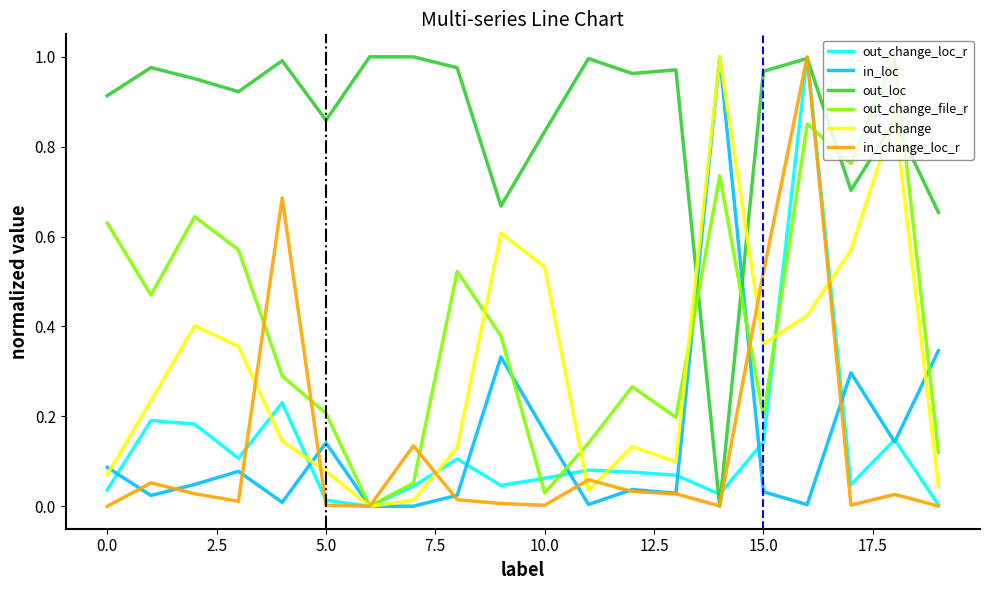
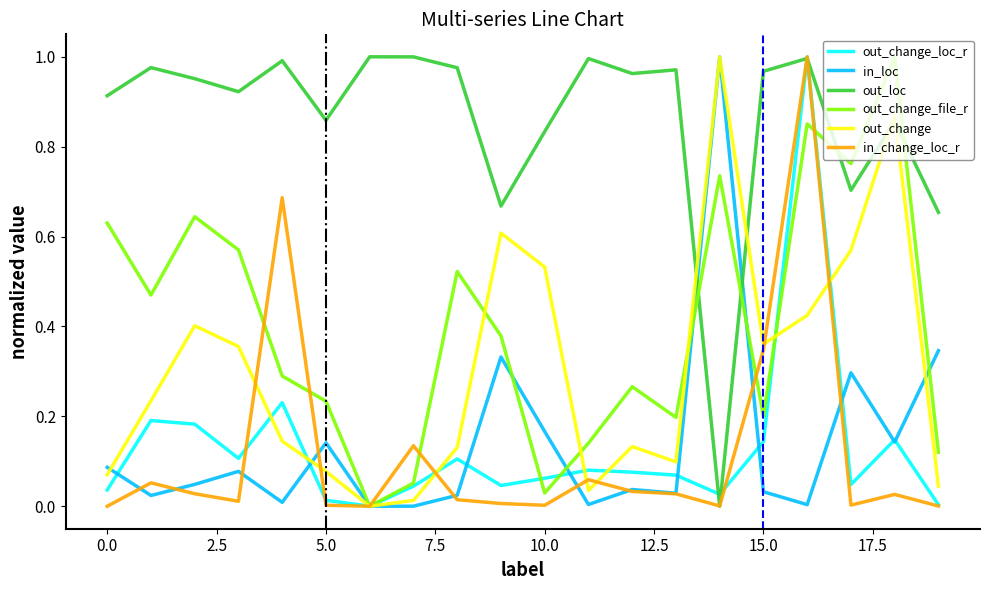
out_change_file_r, 5.0: 0.21 -> 0.23
in_change_loc_r, 15.0: 0.52 -> 0.35
